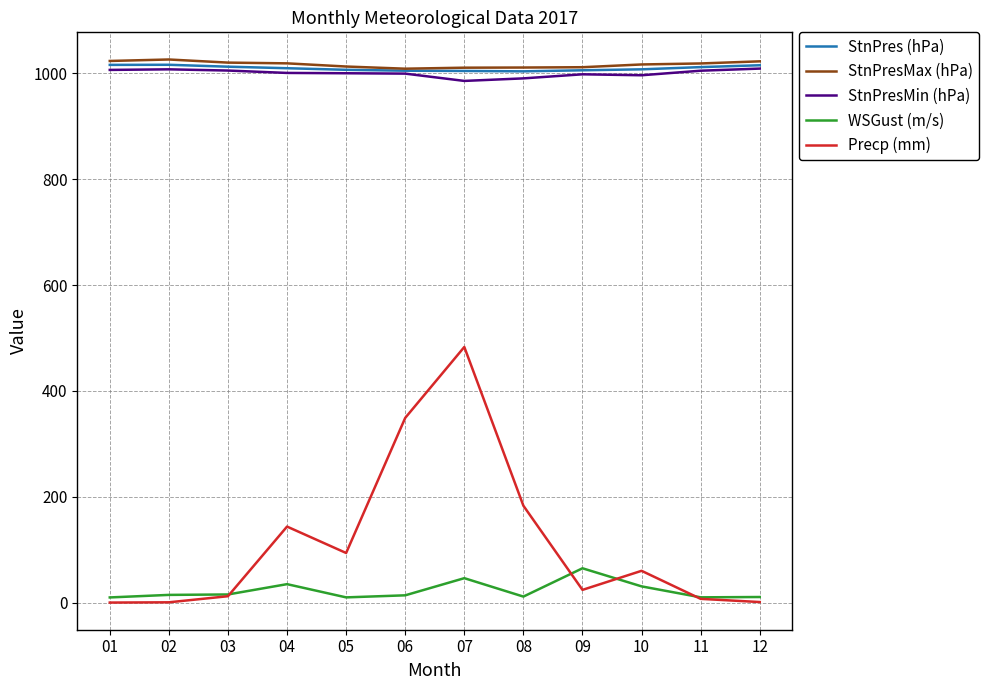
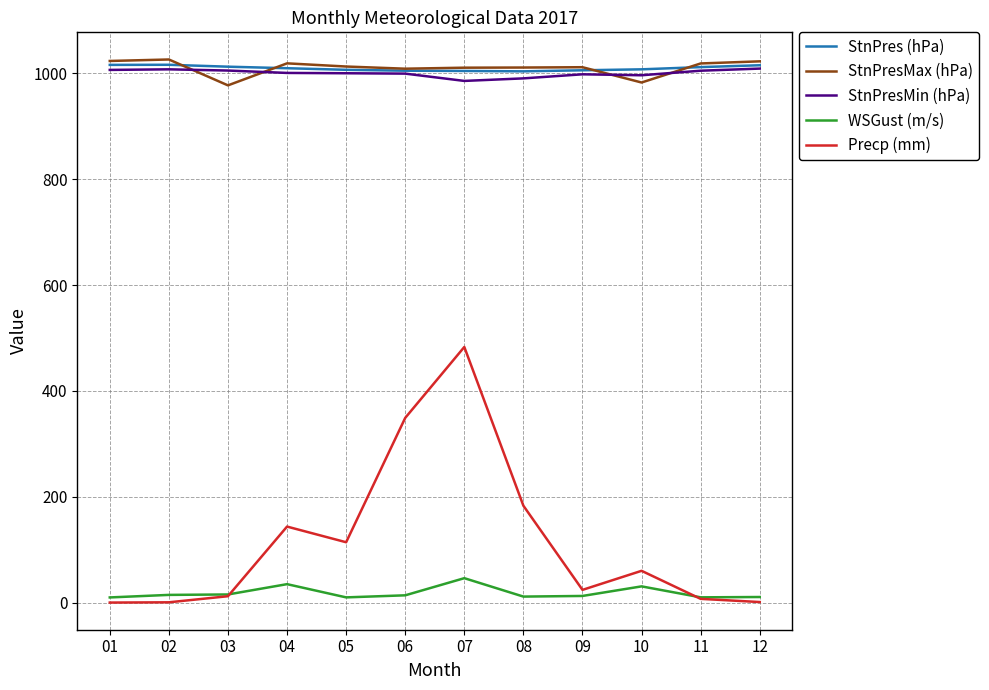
StnPresMax (hPa), 03: 1020 -> 980
Precp (mm), 05: 90 -> 110
WSGust (m/s), 09: 60 -> 10
StnPresMax (hPa), 10: 1020 -> 980
